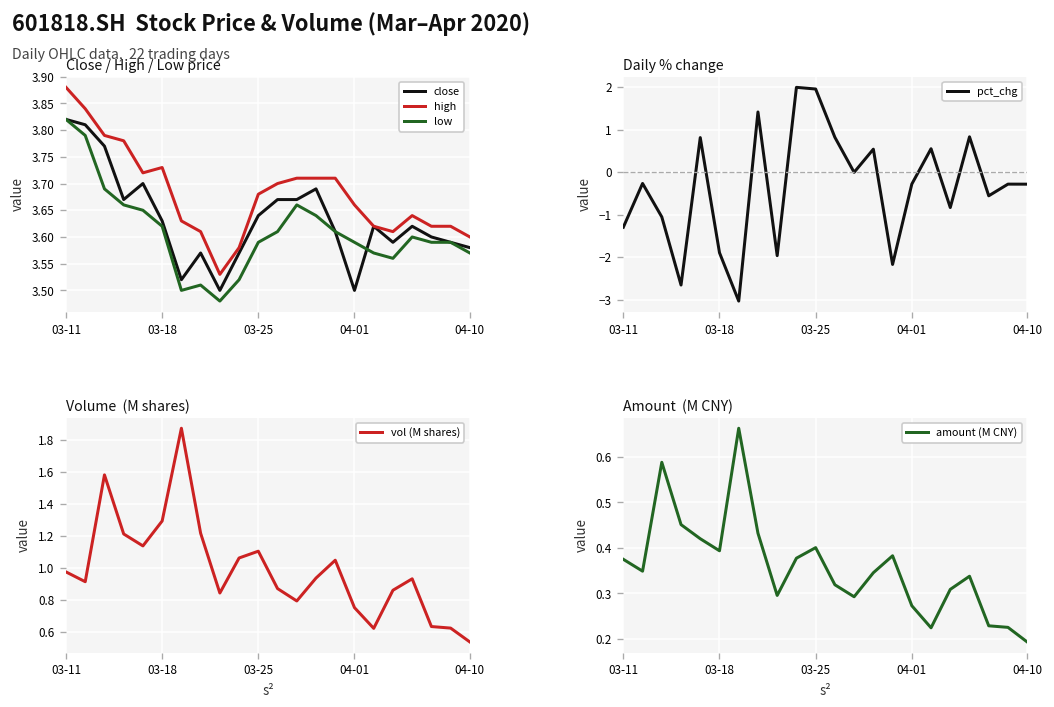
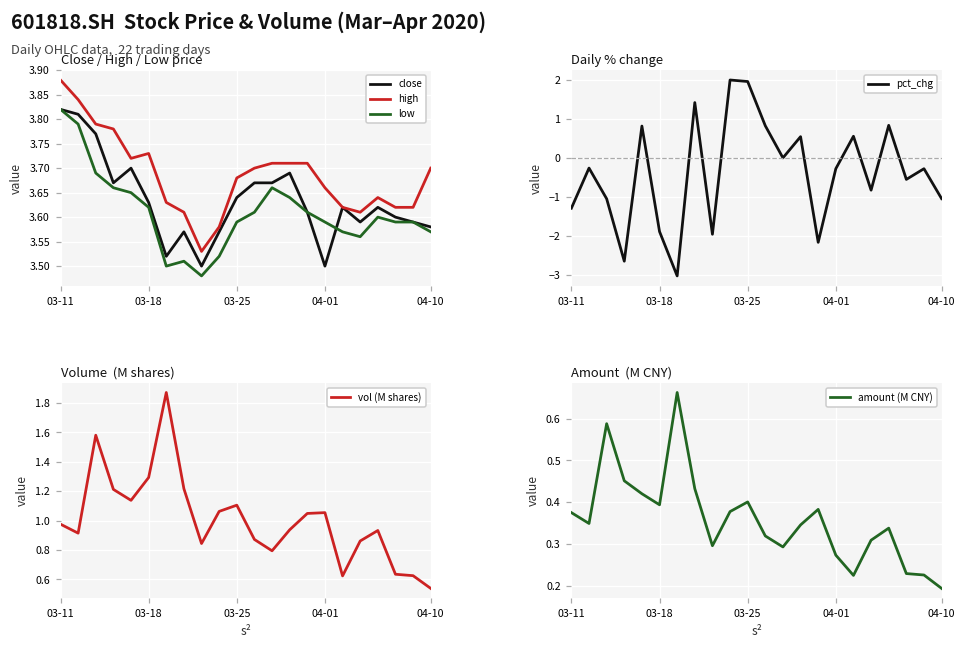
Close / High / Low price, high, 04-10: 3.6 -> 3.7
Daily % change, 04-10: -0.3 -> -1.0
Volume (M shares), 04-01: 0.75 -> 1.05
